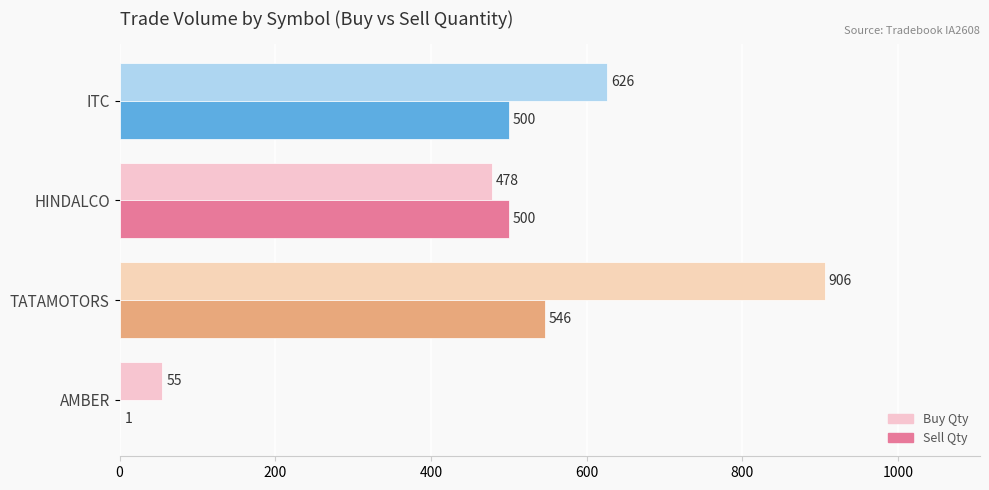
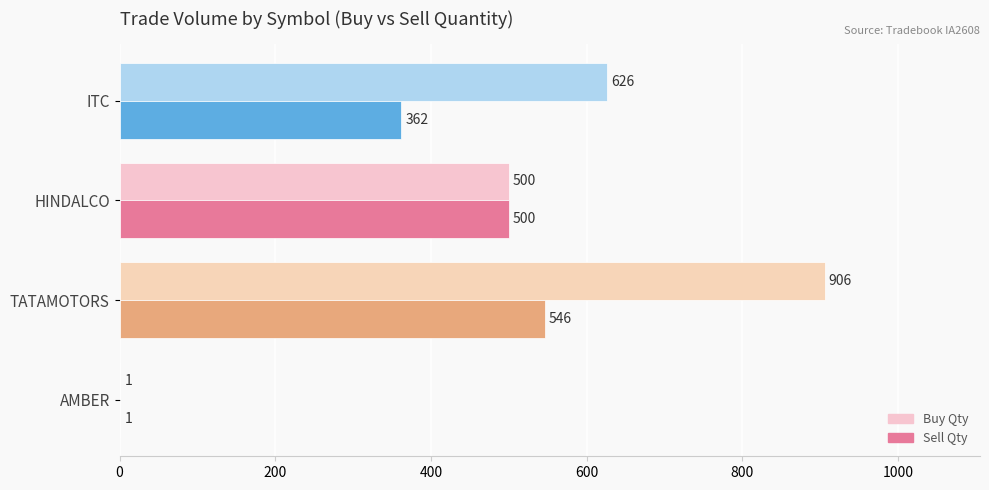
Sell Qty, ITC: 500 -> 362
Buy Qty, HINDALCO: 478 -> 500
Buy Qty, AMBER: 55 -> 1
